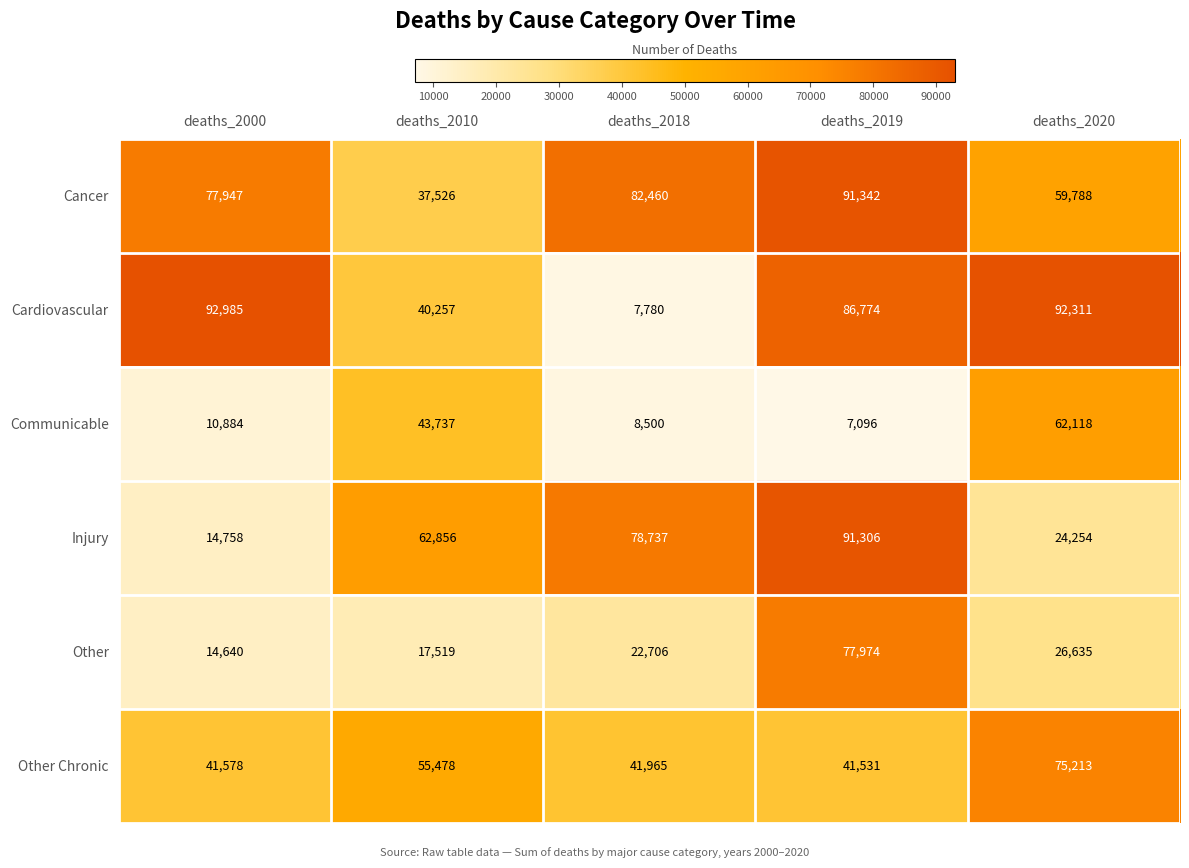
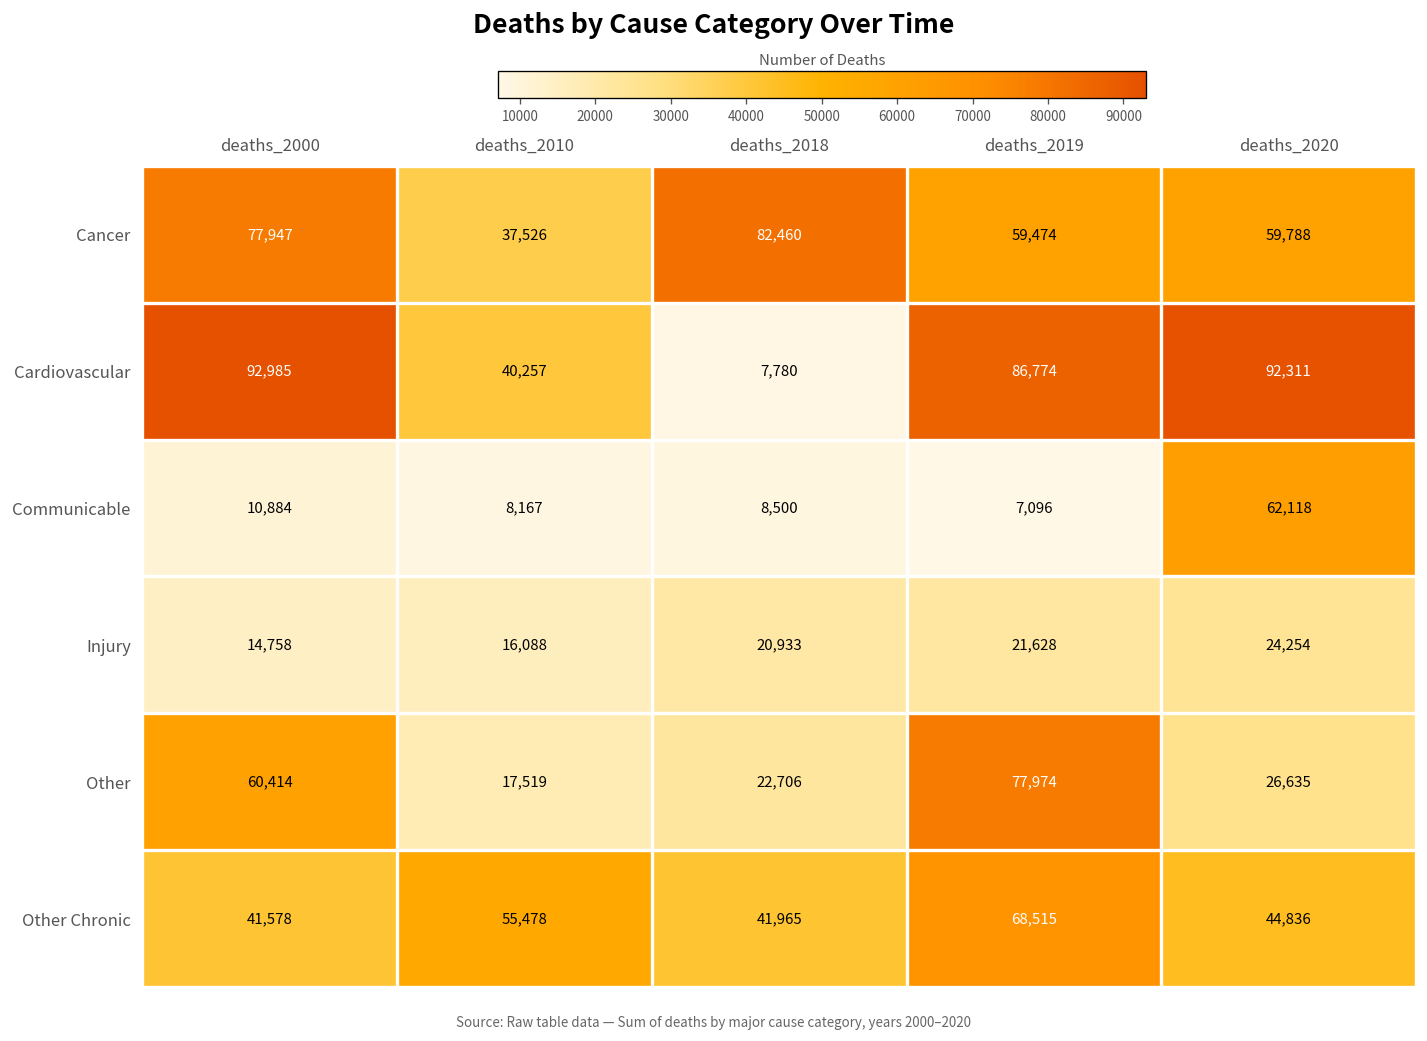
Cancer, deaths_2019: 91,342 -> 59,474
Communicable, deaths_2010: 43,737 -> 8,167
Injury, deaths_2010: 62,856 -> 16,088
Injury, deaths_2018: 78,737 -> 20,933
Injury, deaths_2019: 91,306 -> 21,628
Other, deaths_2000: 14,640 -> 60,414
Other Chronic, deaths_2019: 41,531 -> 68,515
Other Chronic, deaths_2020: 75,213 -> 44,836
